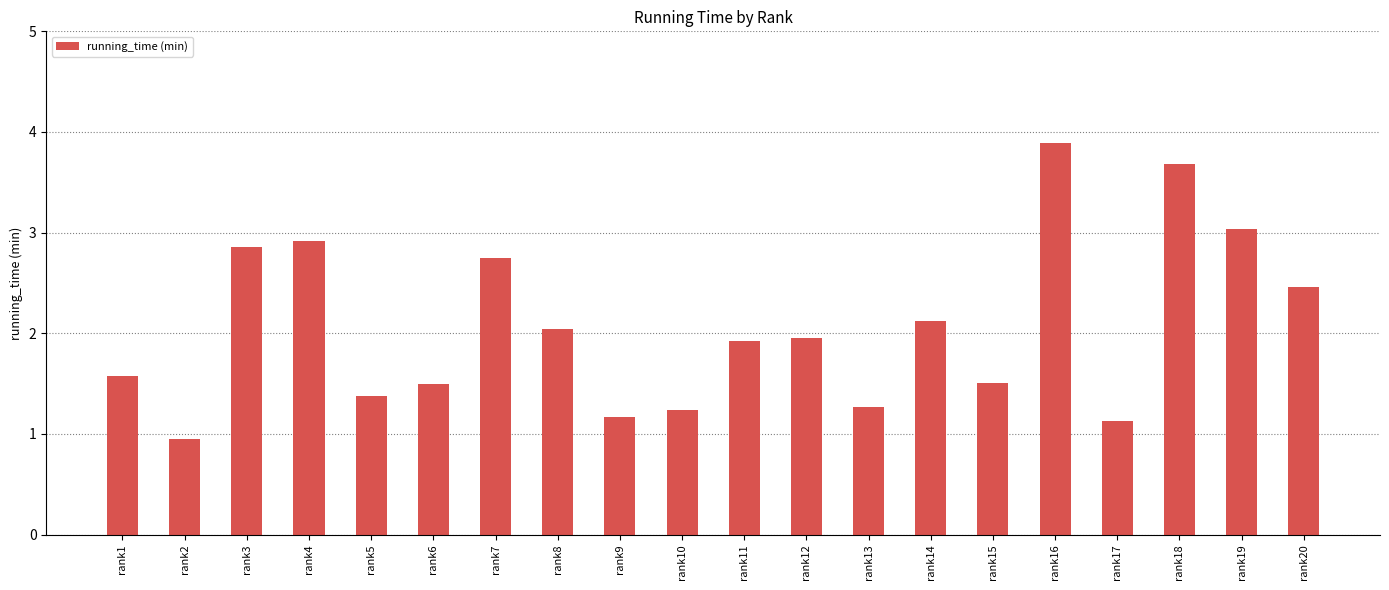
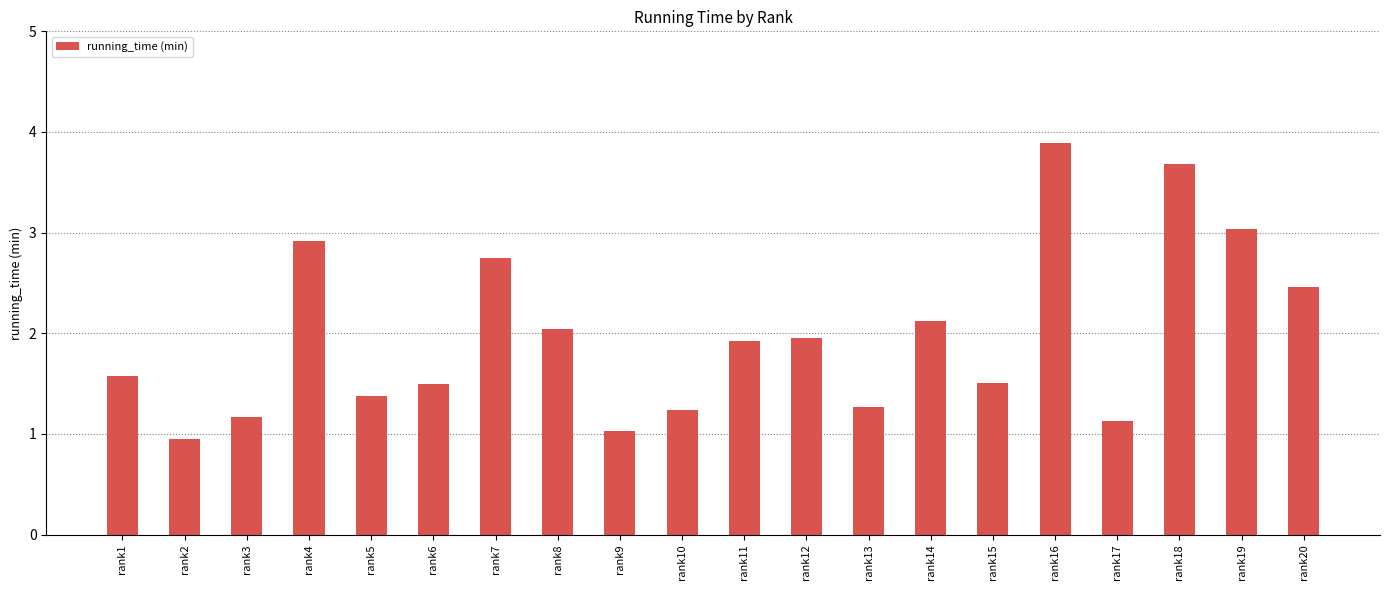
rank3: 2.85 -> 1.16
rank9: 1.17 -> 1.03
